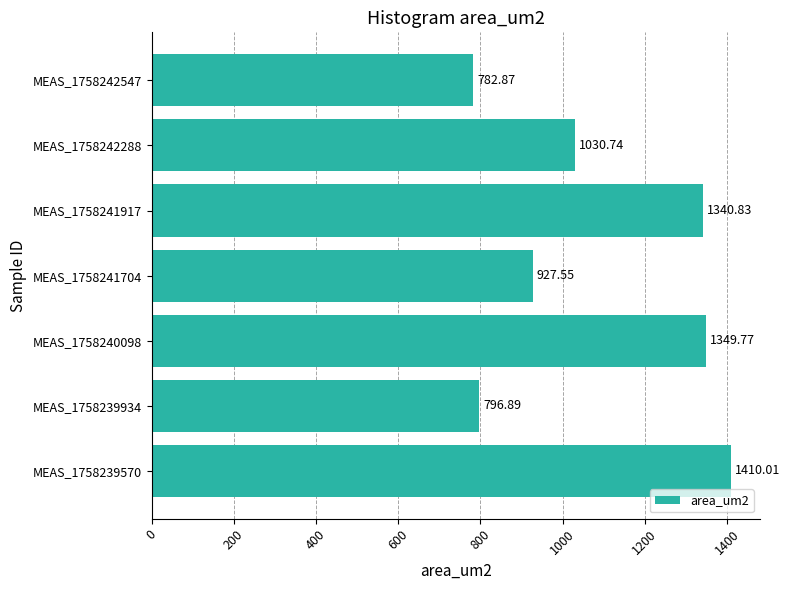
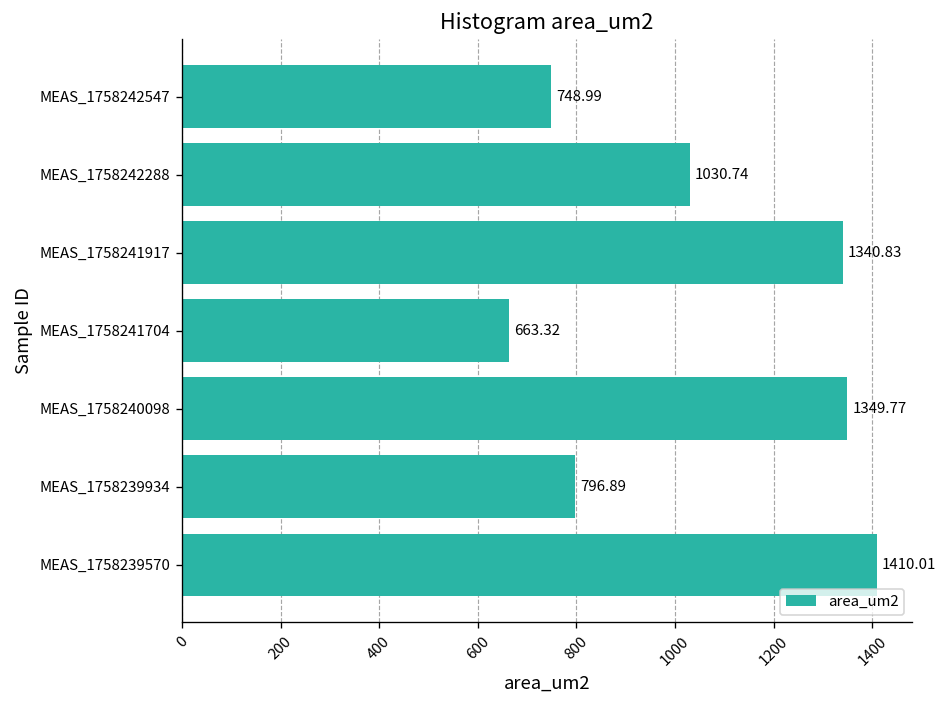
MEAS_1758242547: 782.87 -> 748.99
MEAS_1758241704: 927.55 -> 663.32
